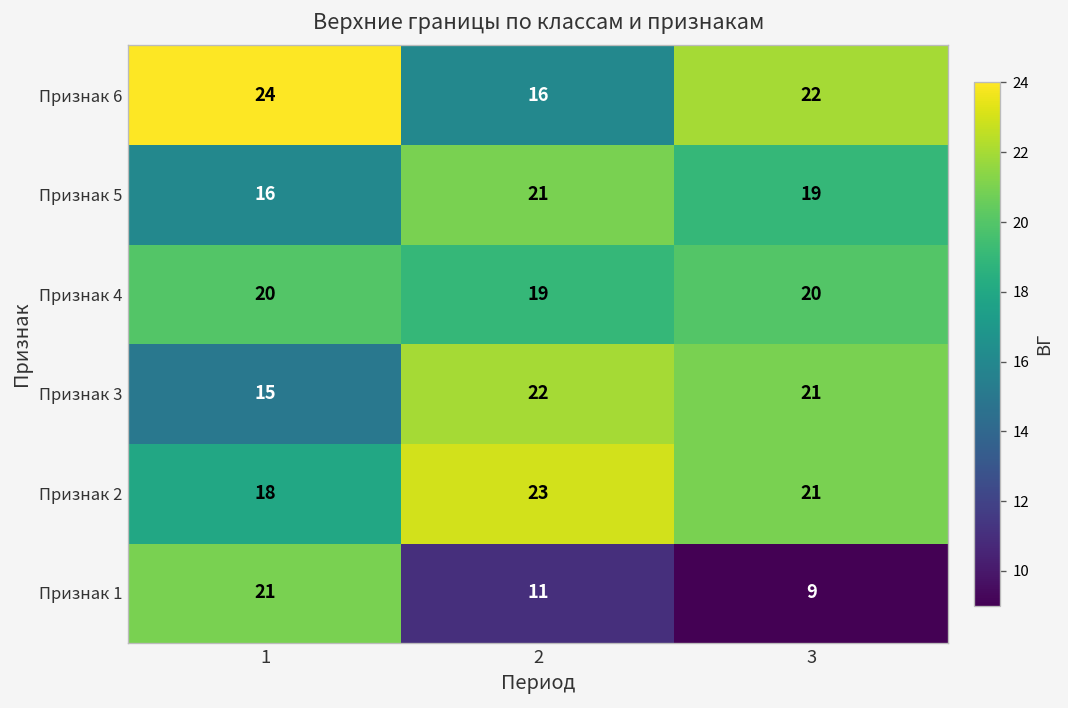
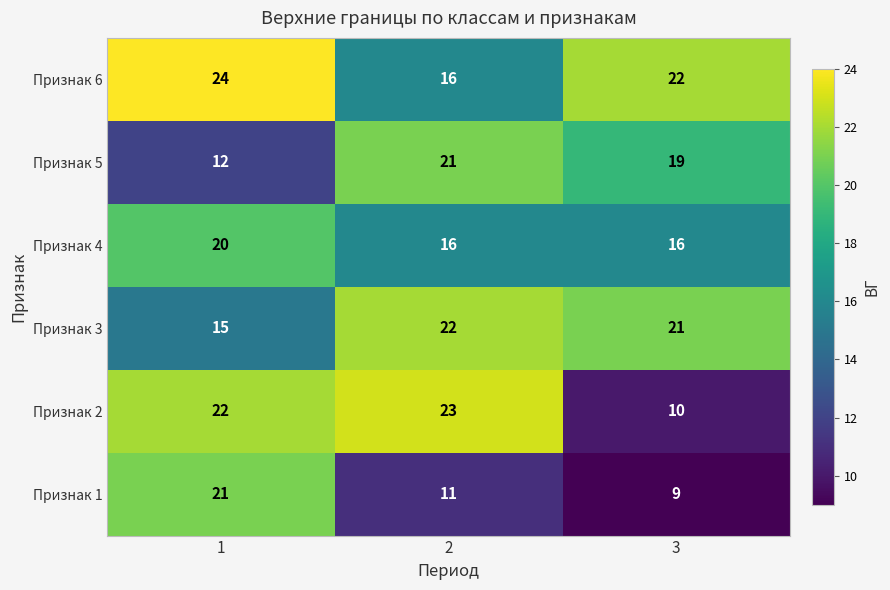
Признак 5, 1: 16 -> 12
Признак 4, 2: 19 -> 16
Признак 4, 3: 20 -> 16
Признак 2, 1: 18 -> 22
Признак 2, 3: 21 -> 10
